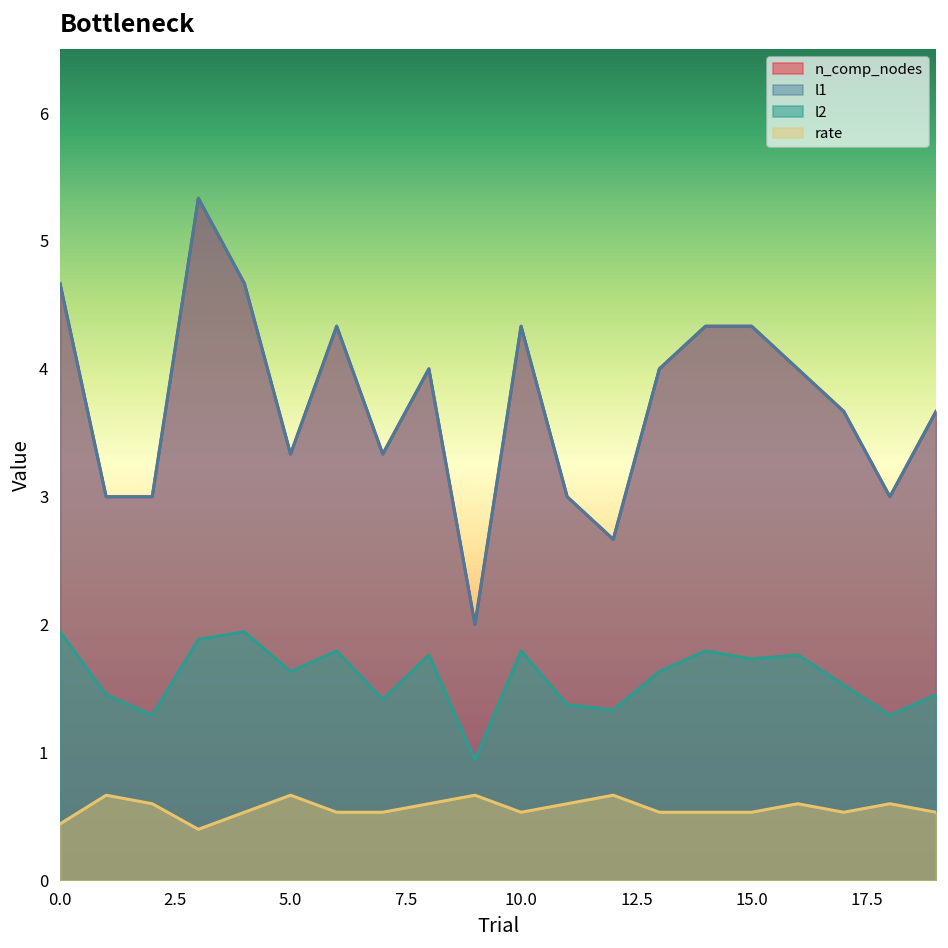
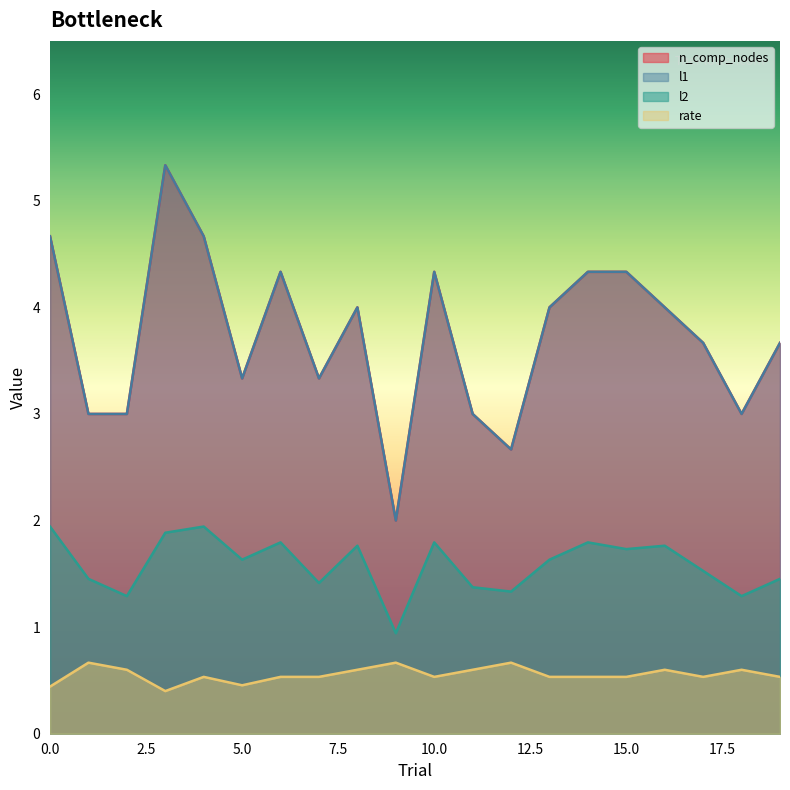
rate, 5.0: 0.67 -> 0.45
